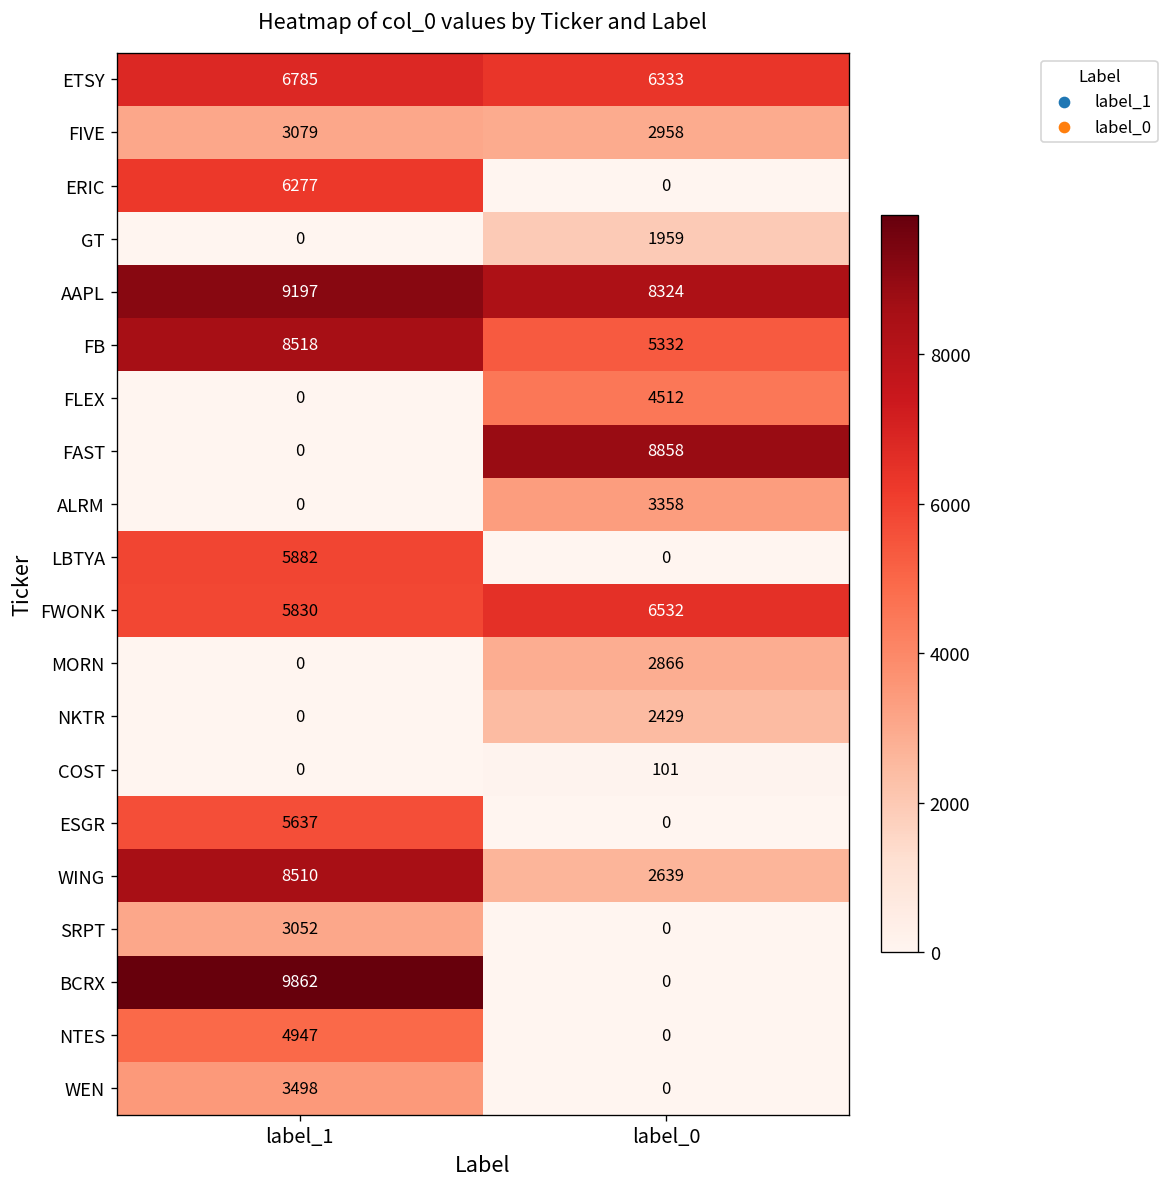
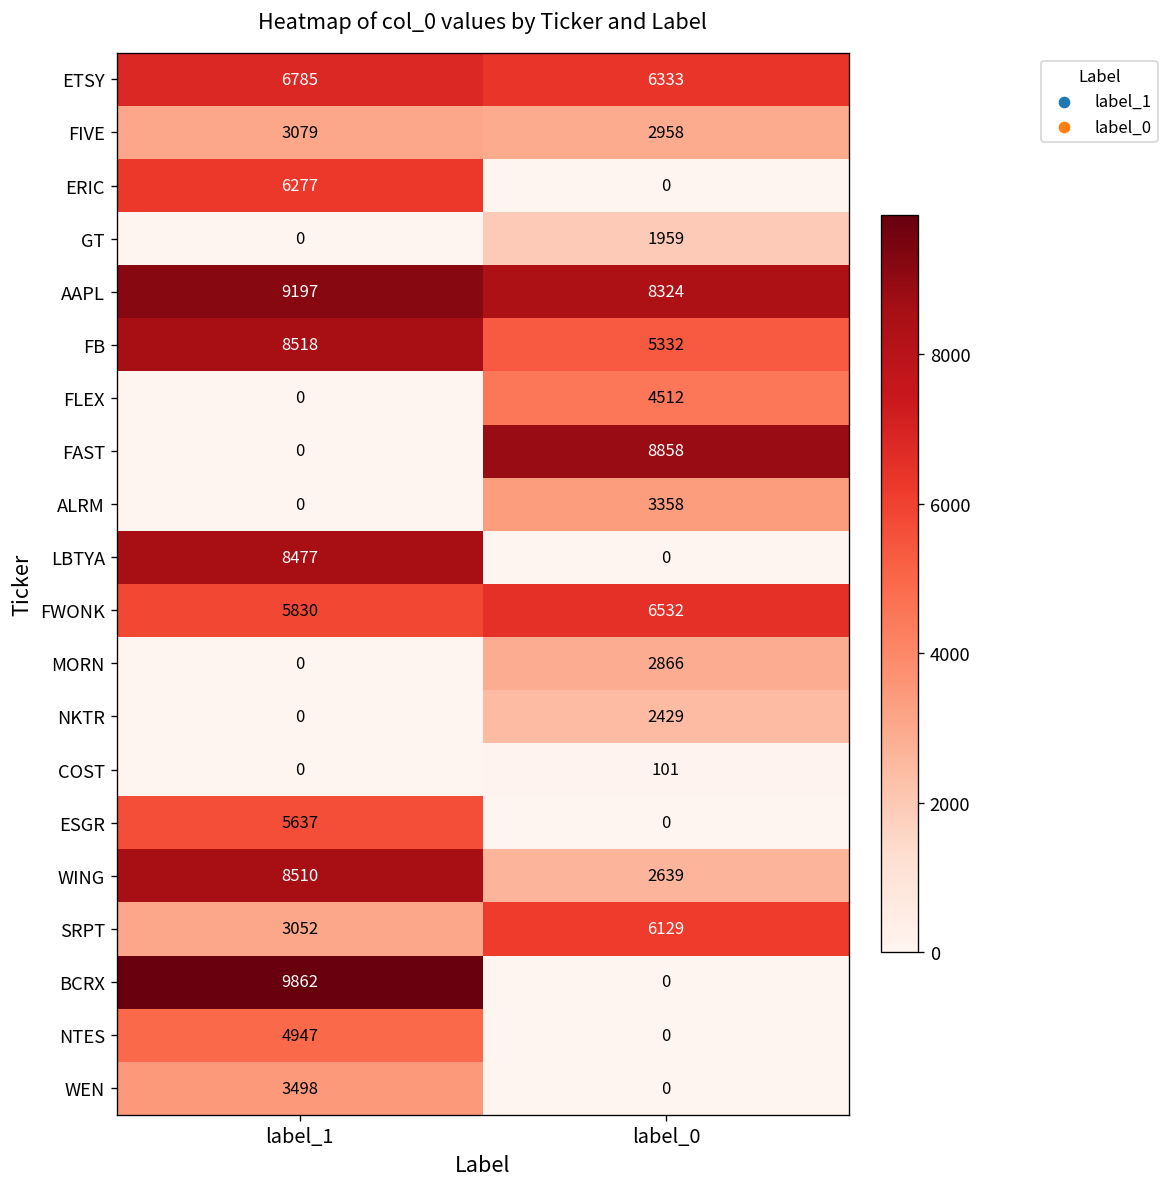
LBTYA, label_1: 5882 -> 8477
SRPT, label_0: 0 -> 6129
